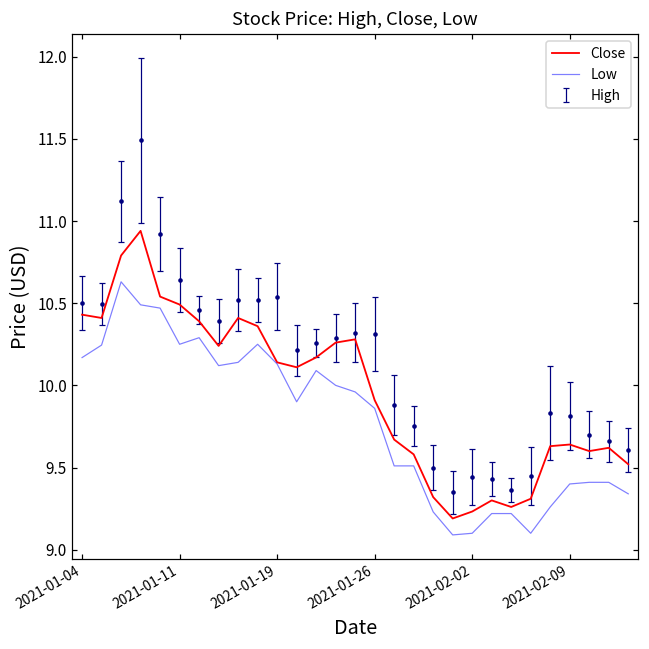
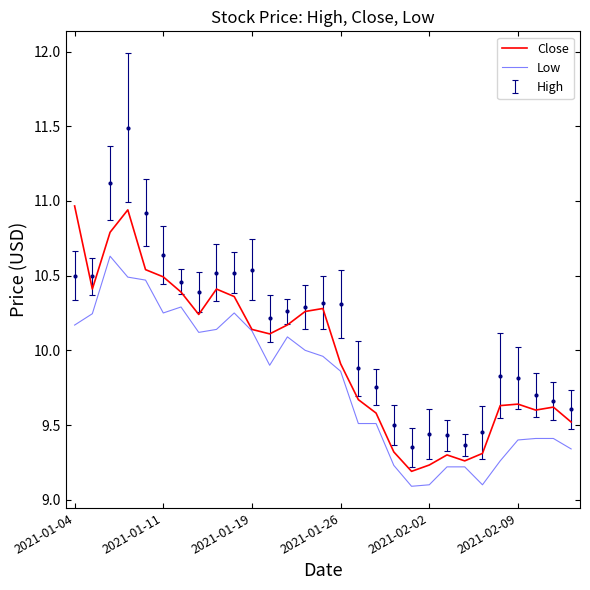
Close, 2021-01-04: 10.43 -> 10.97
